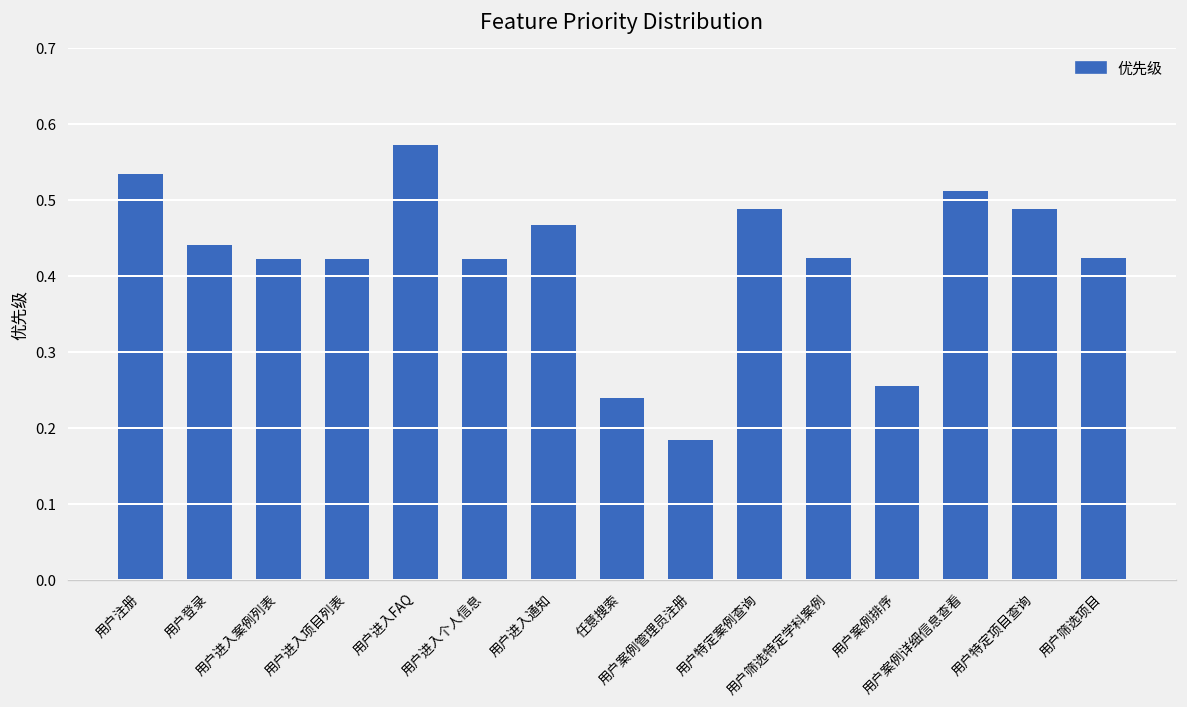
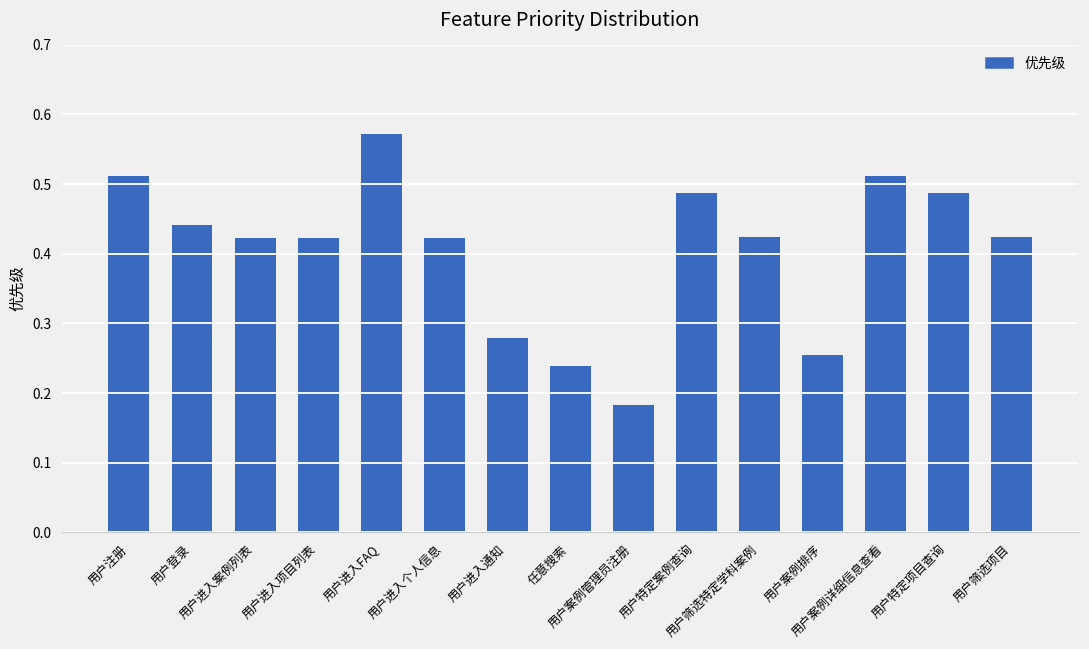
用户注册: 0.53 -> 0.51
用户进入通知: 0.47 -> 0.28
